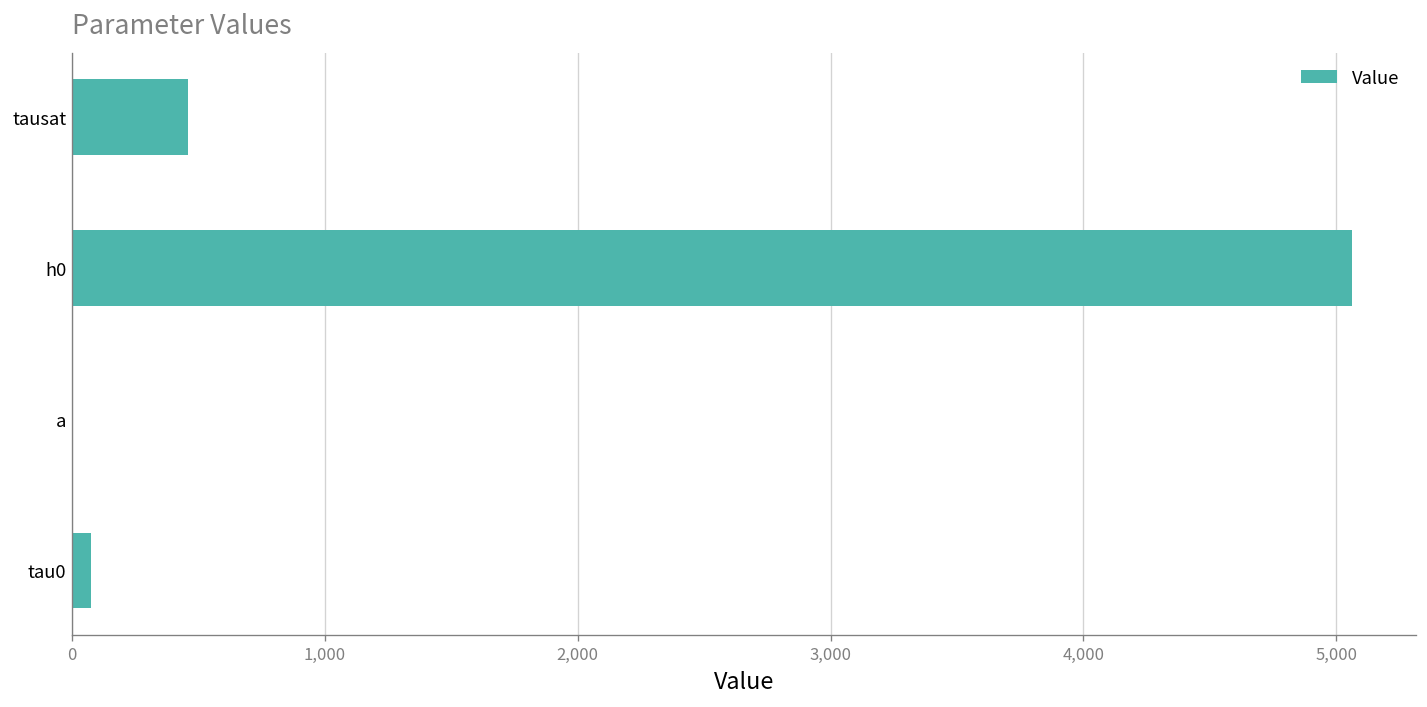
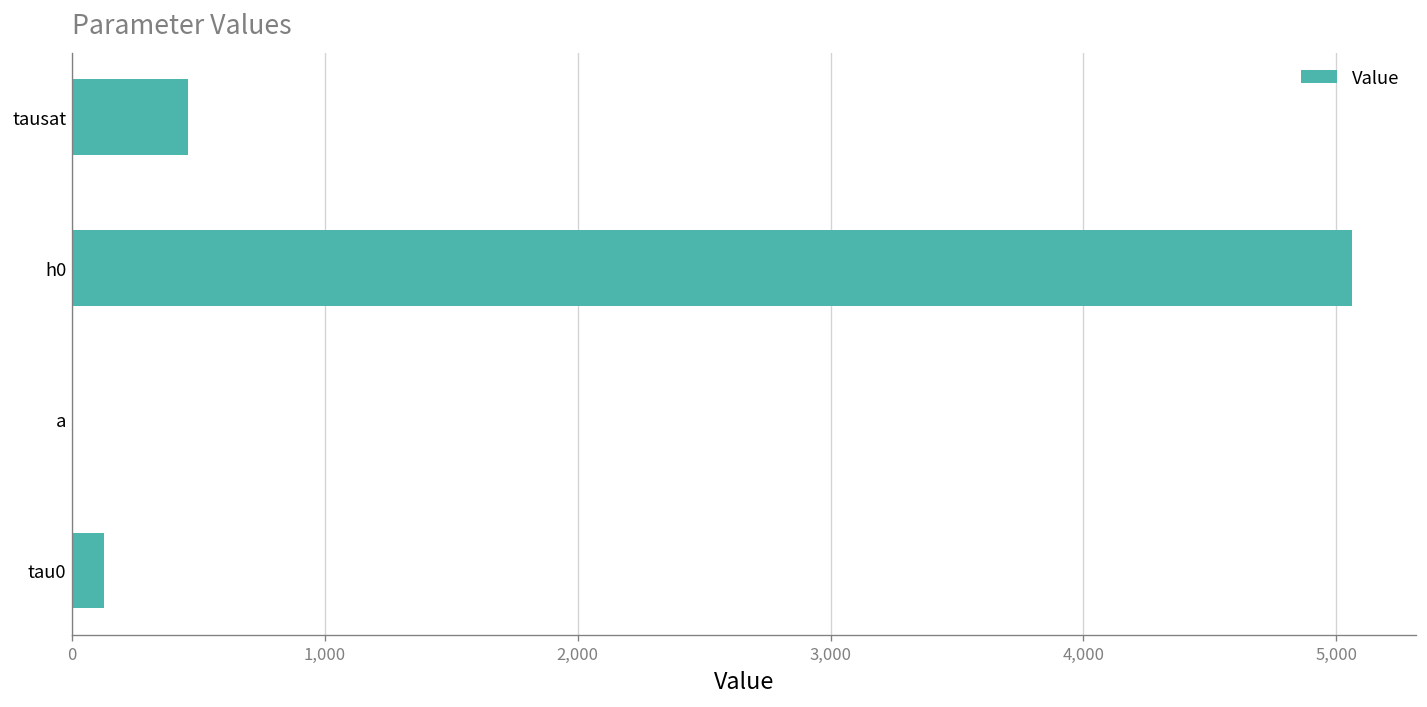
tau0: 80 -> 130
